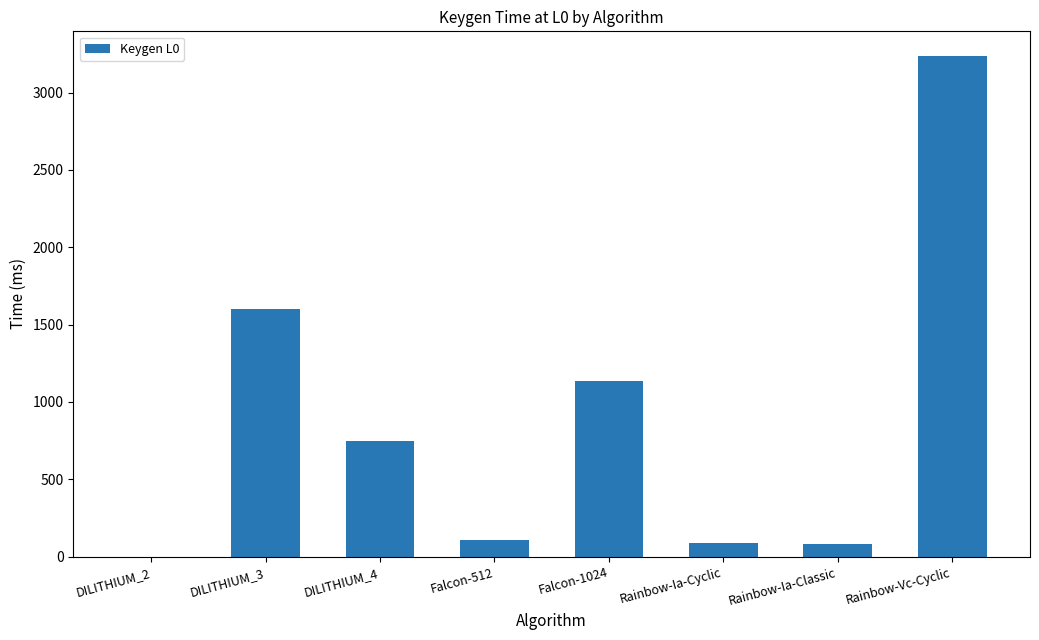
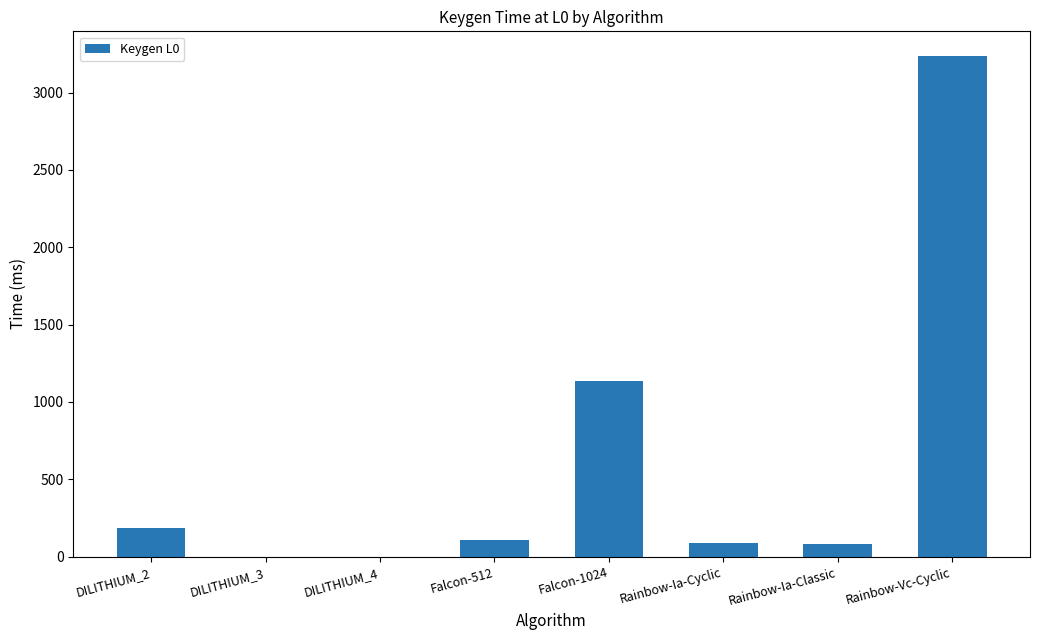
DILITHIUM_2: 0 -> 190
DILITHIUM_3: 1600 -> 0
DILITHIUM_4: 750 -> 0
